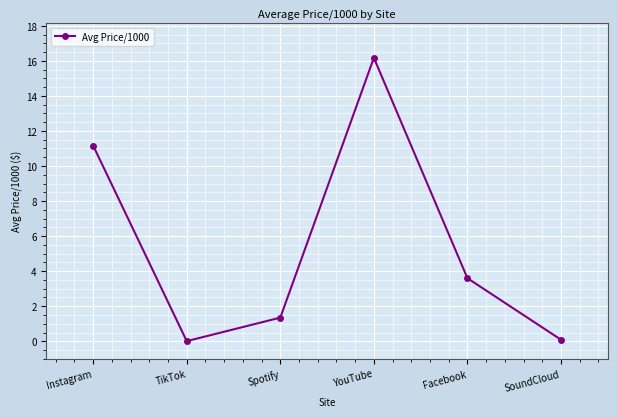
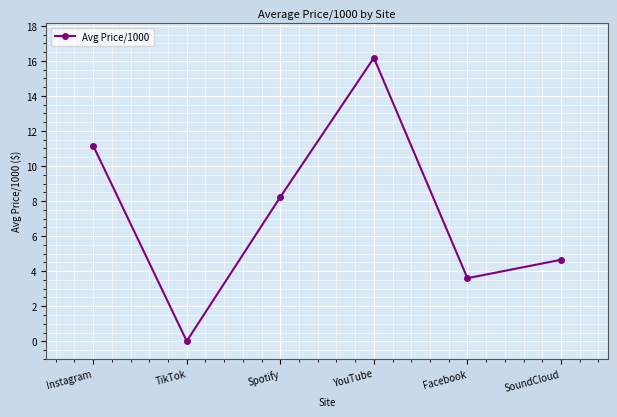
Spotify: 1.4 -> 8.2
SoundCloud: 0.1 -> 4.7
